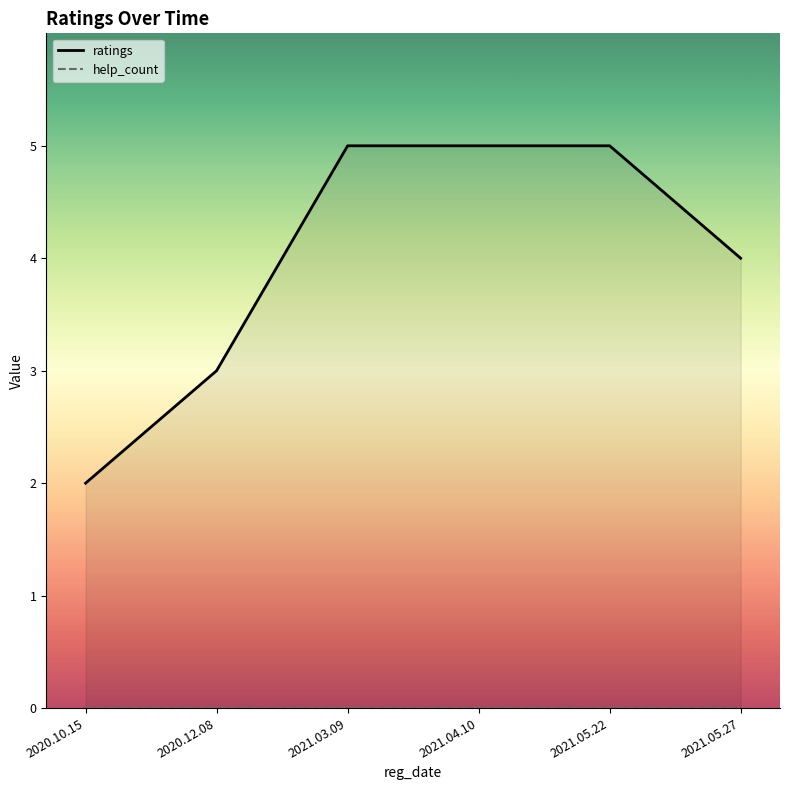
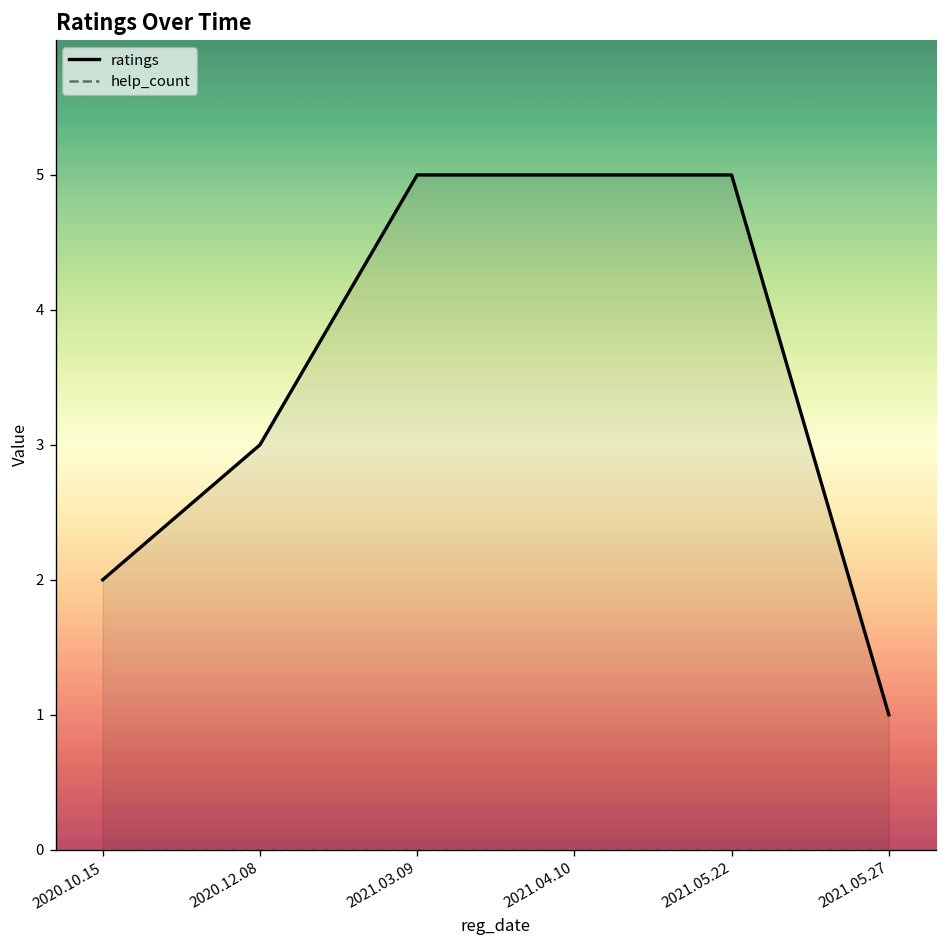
ratings, 2021.05.27: 4 -> 1
